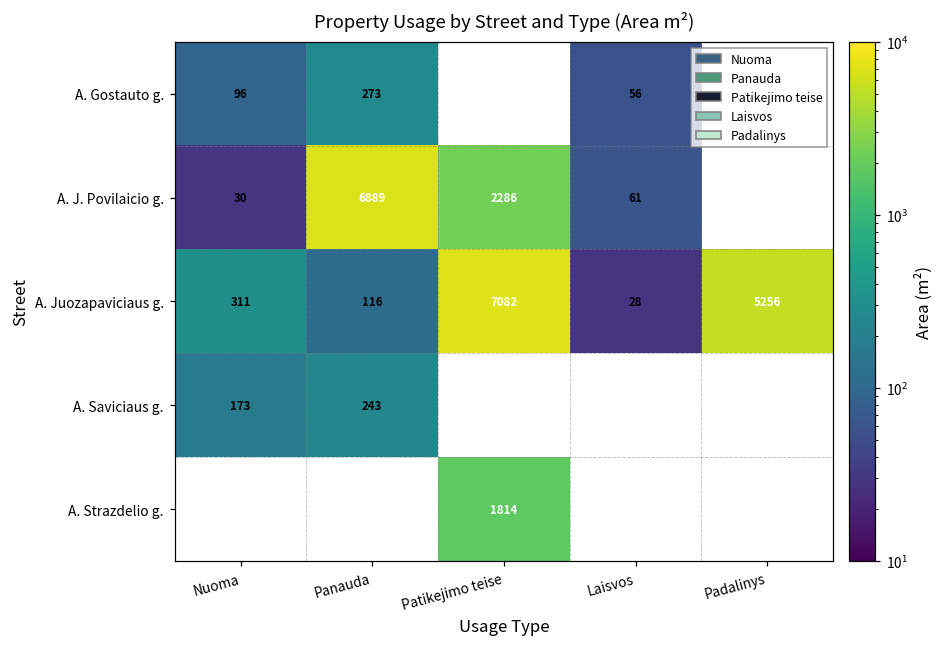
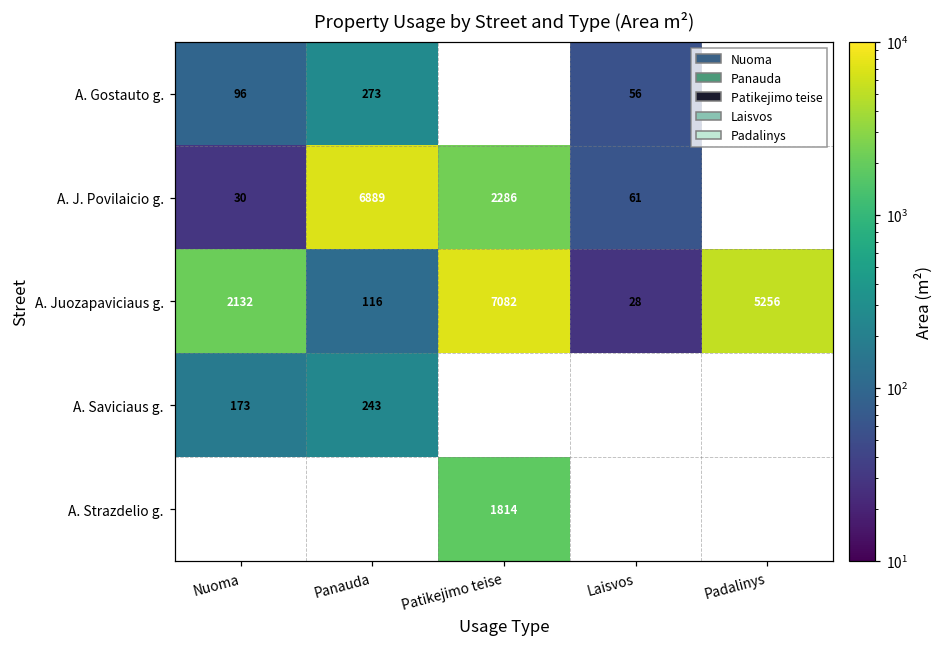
A. Juozapaviciaus g., Nuoma: 311 -> 2132
